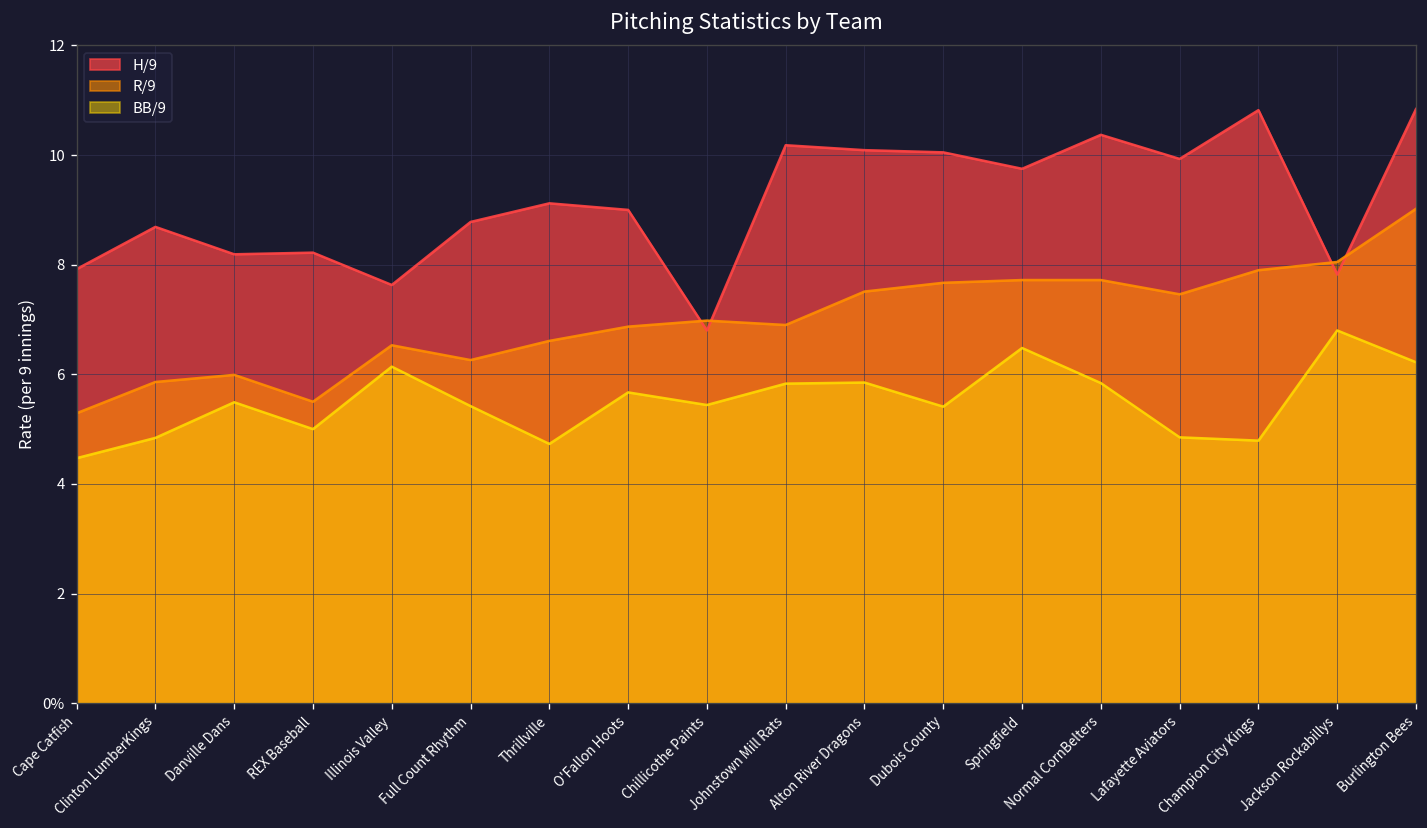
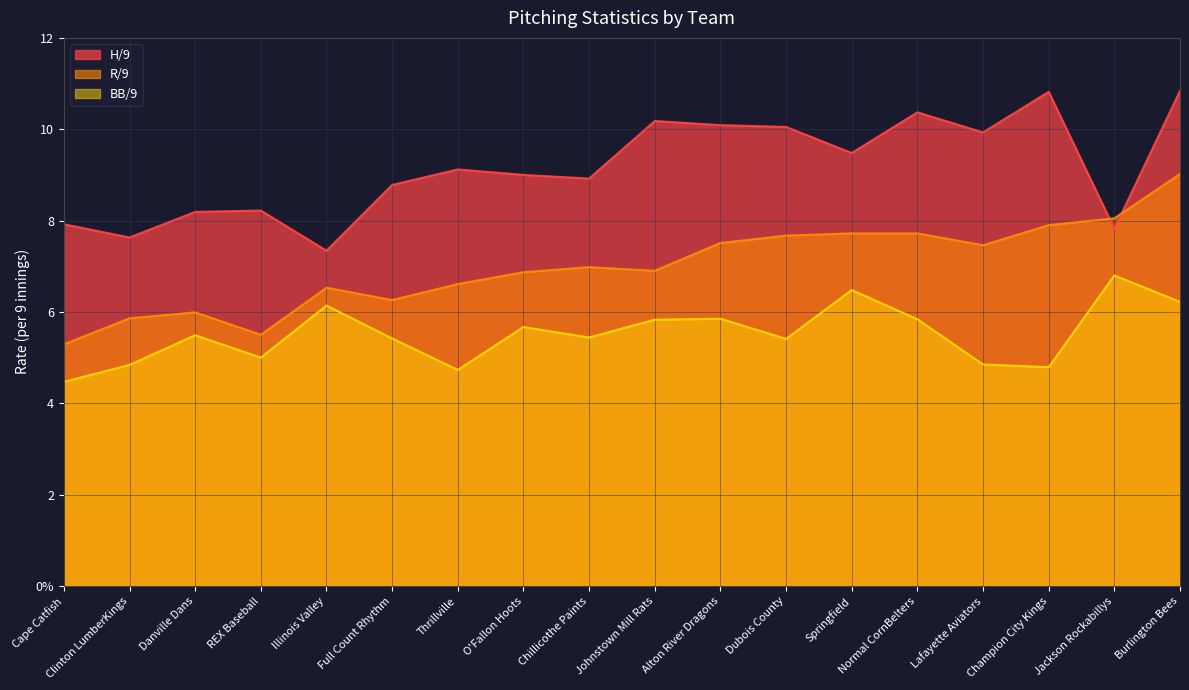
H/9, Clinton LumberKings: 8.7 -> 7.6
H/9, Illinois Valley: 7.6 -> 7.3
H/9, Chillicothe Paints: 6.8 -> 8.9
H/9, Springfield: 9.8 -> 9.5
